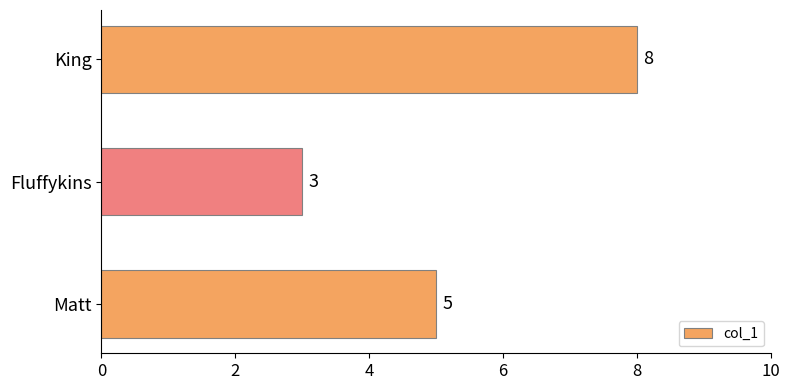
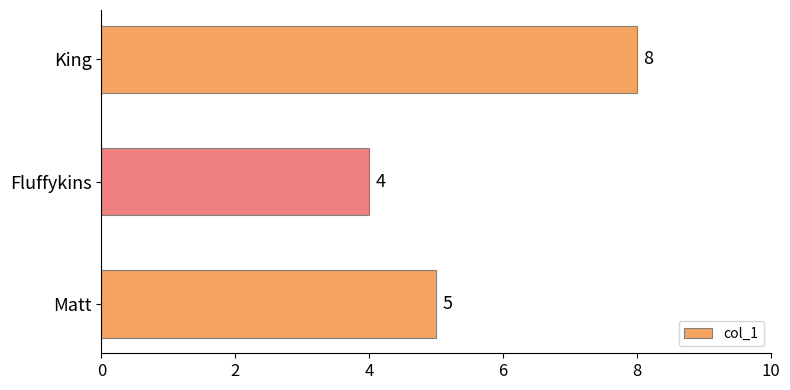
Fluffykins: 3 -> 4
